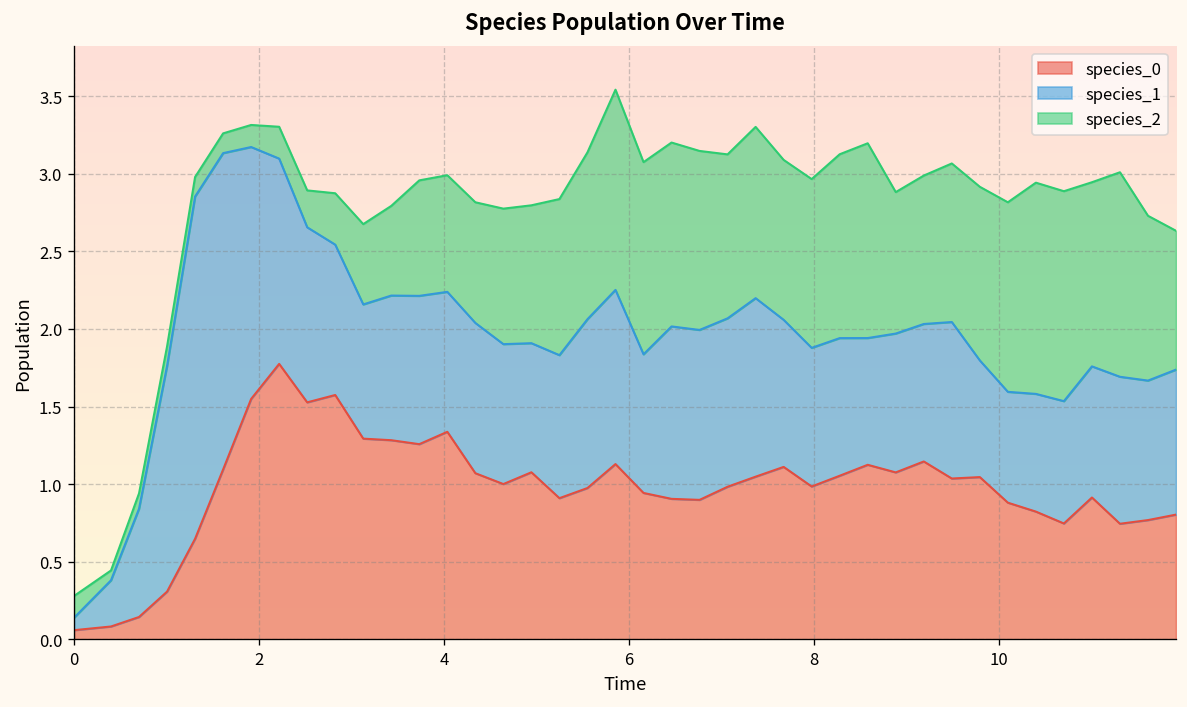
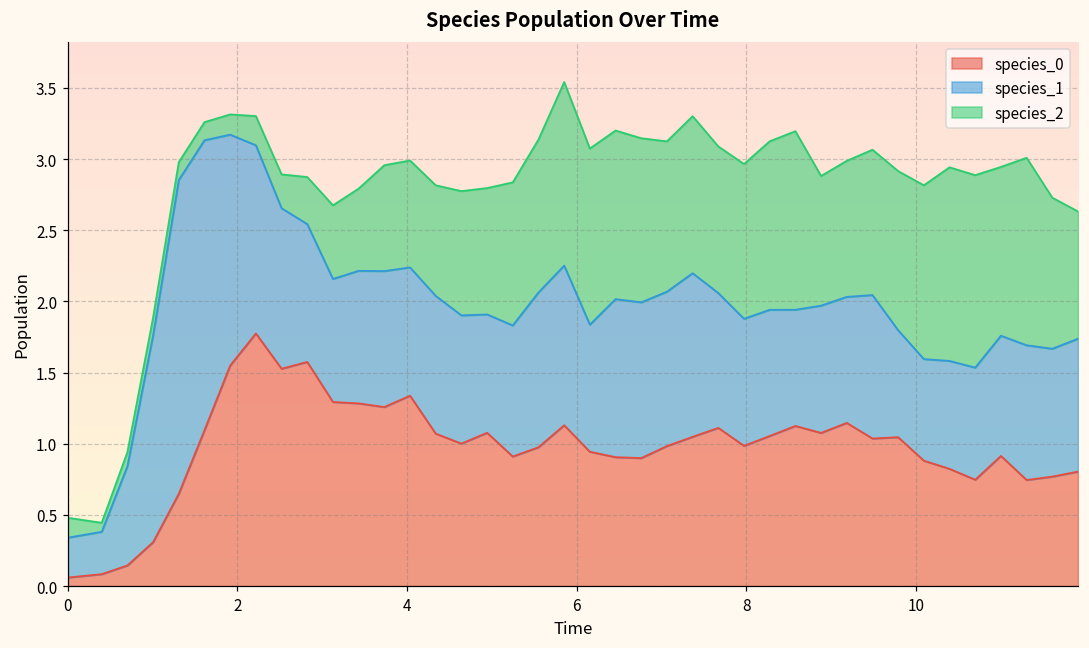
species_1, 0: 0.08 -> 0.28
